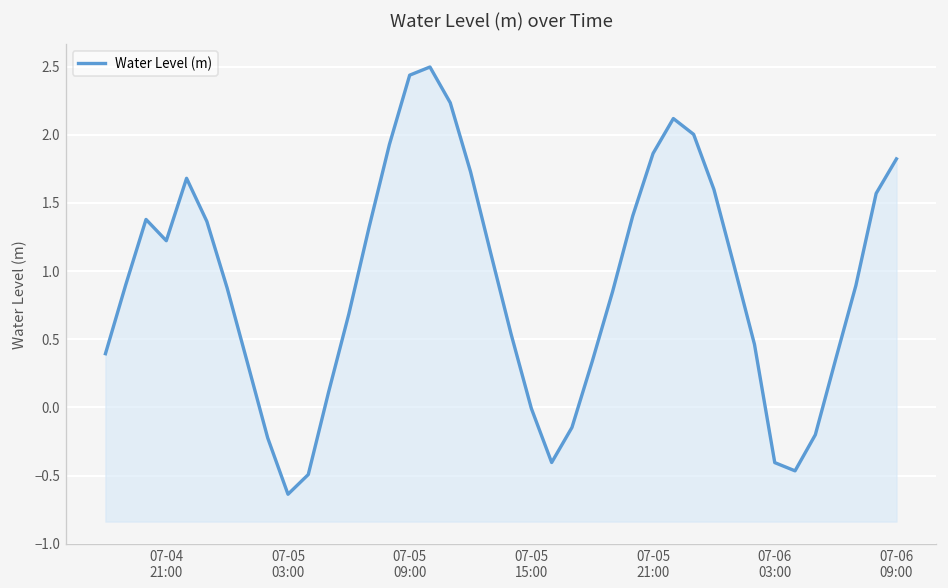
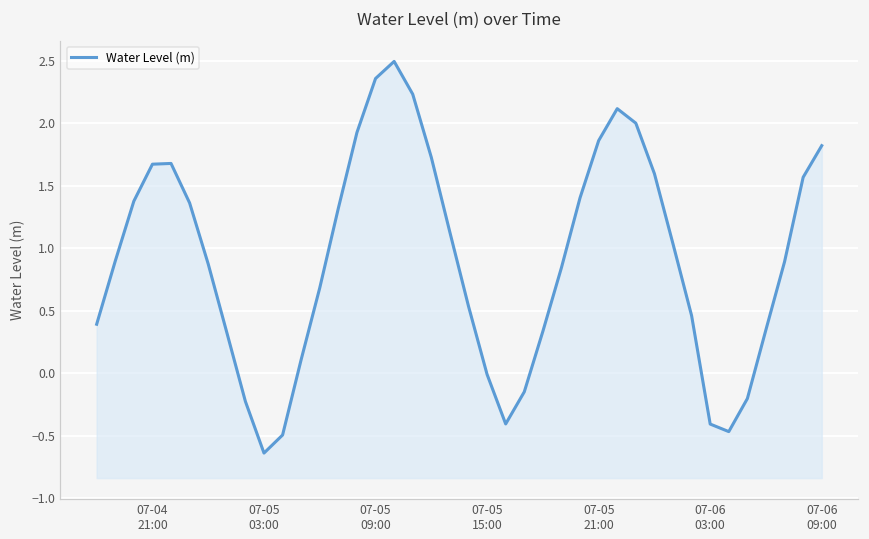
07-04 21:00: 1.22 -> 1.67
07-05 09:00: 2.44 -> 2.36
